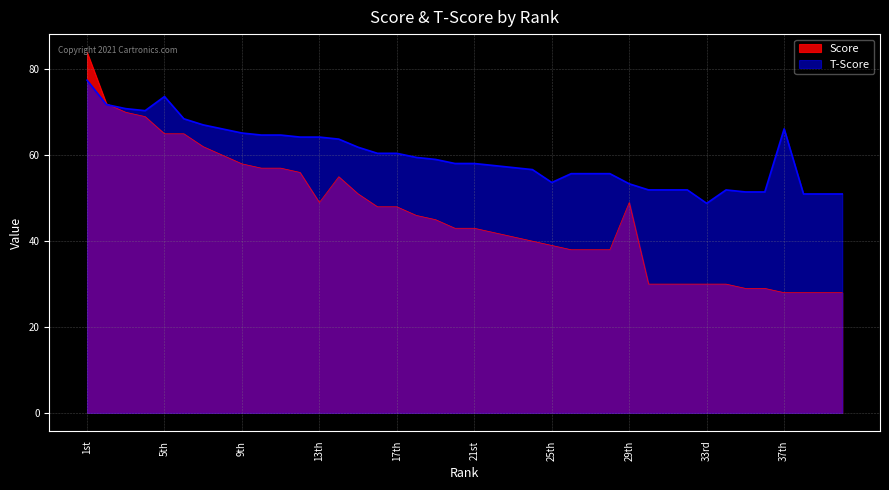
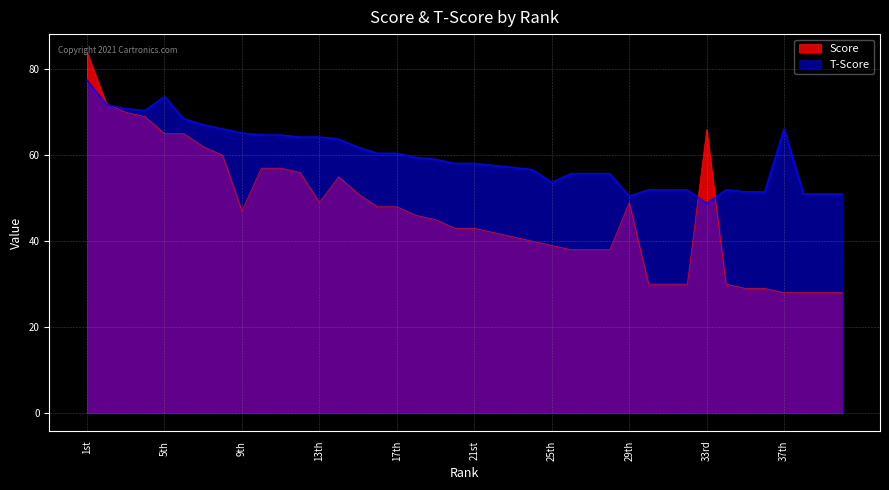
Score, 9th: 58 -> 47
T-Score, 29th: 53 -> 50
Score, 33rd: 30 -> 66
